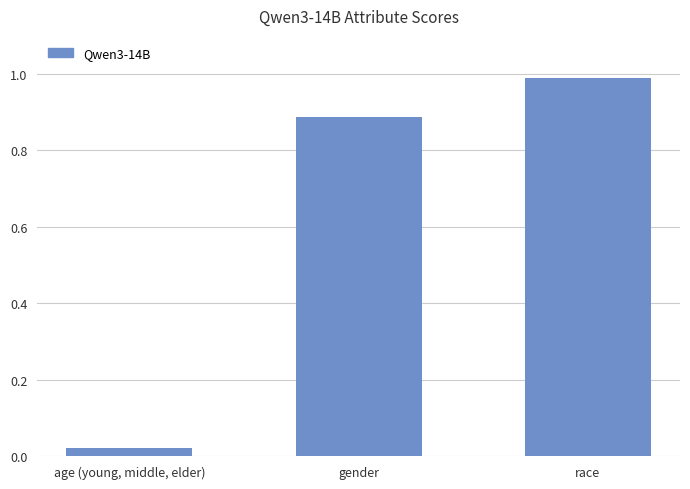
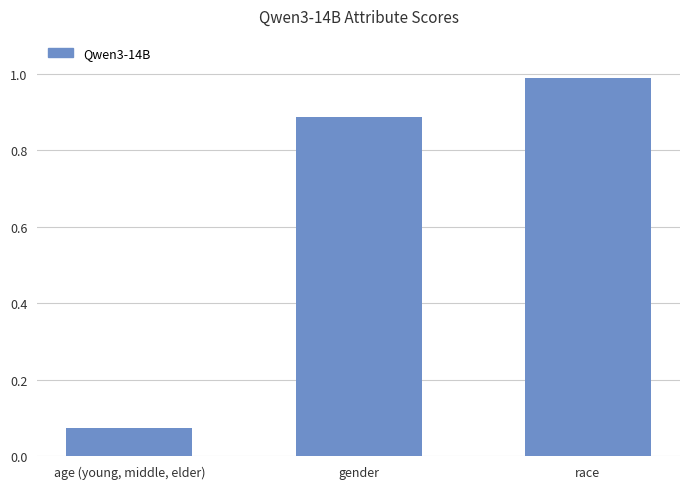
age (young, middle, elder): 0.02 -> 0.07
